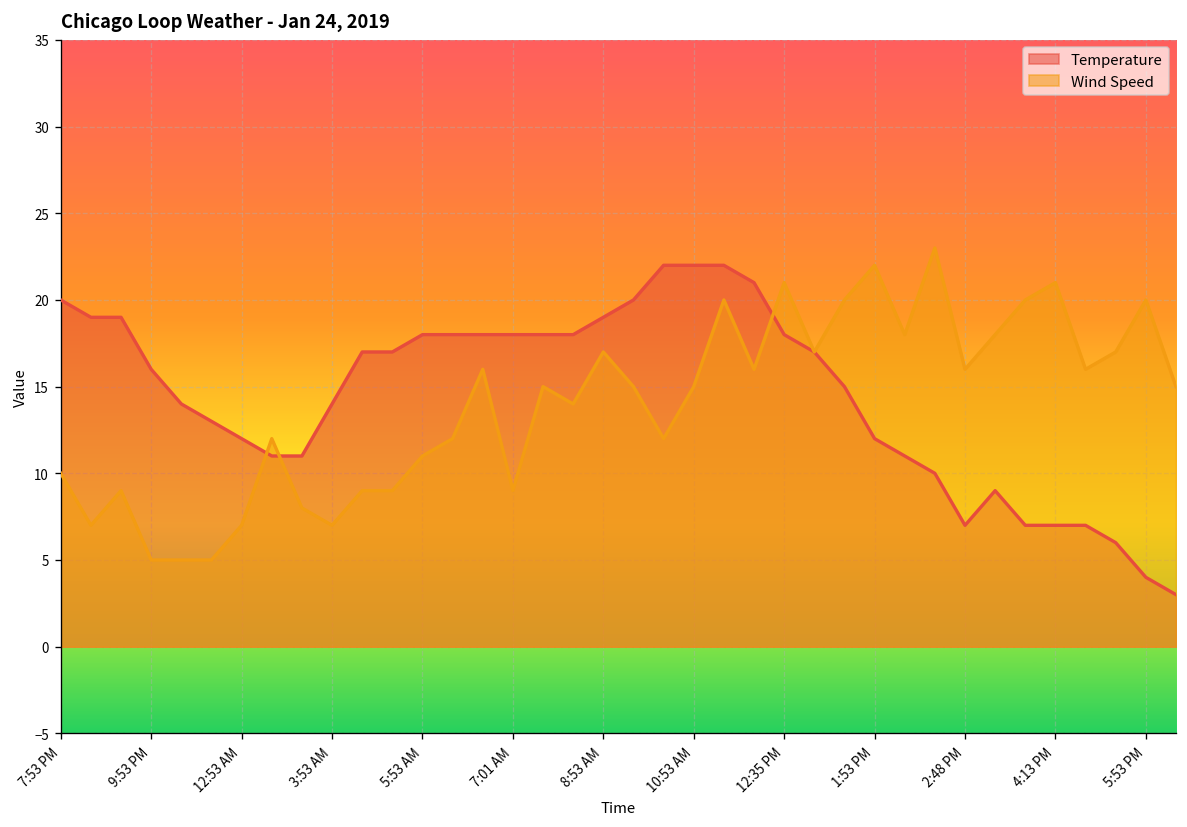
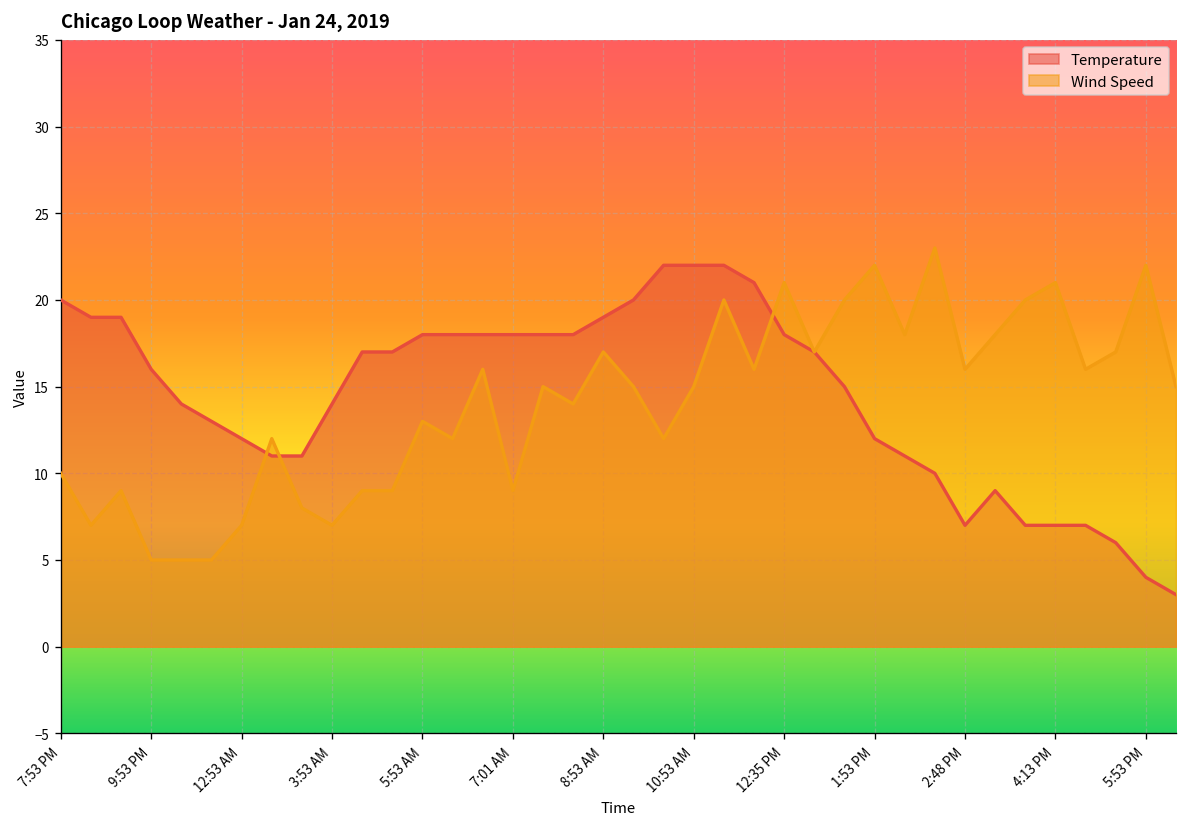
Wind Speed, 5:53 AM: 11 -> 13
Wind Speed, 5:53 PM: 20 -> 22
